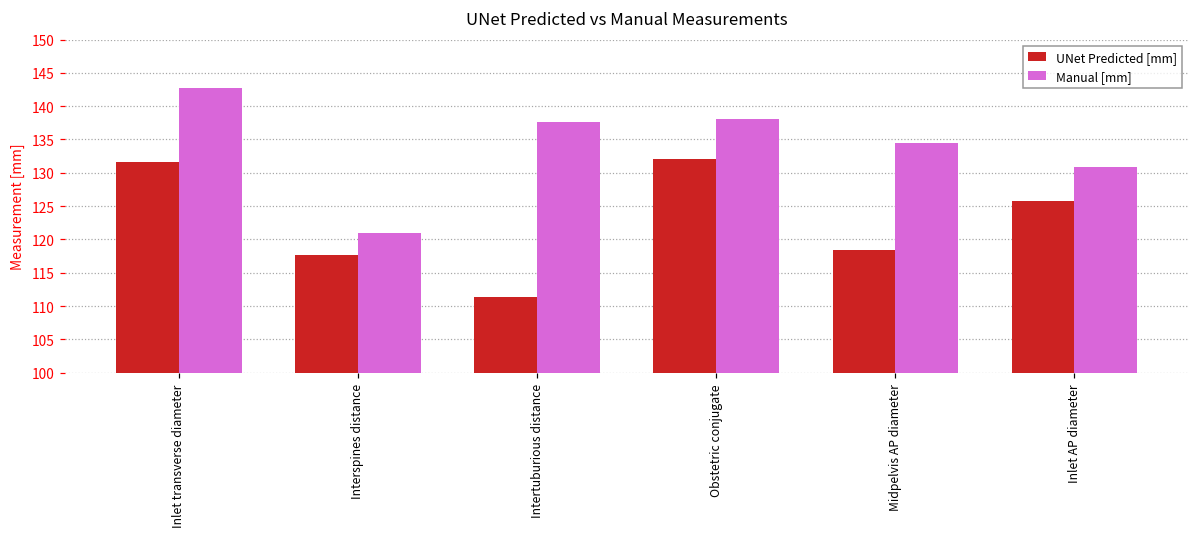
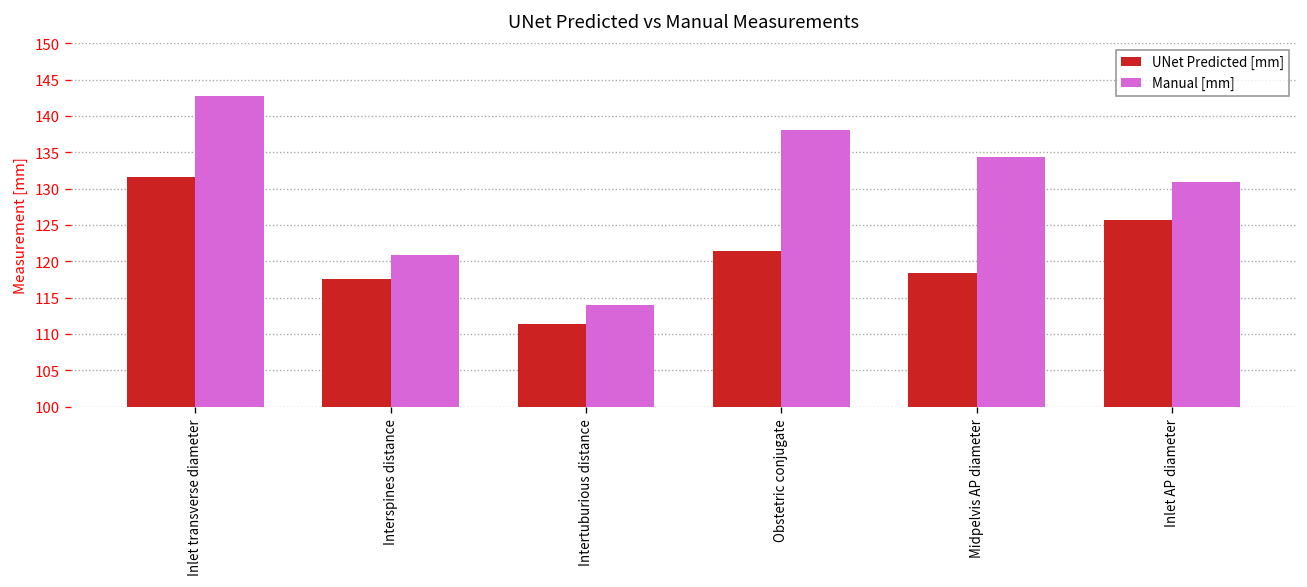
Manual [mm], Intertuburious distance: 138 -> 114
UNet Predicted [mm], Obstetric conjugate: 132 -> 121
